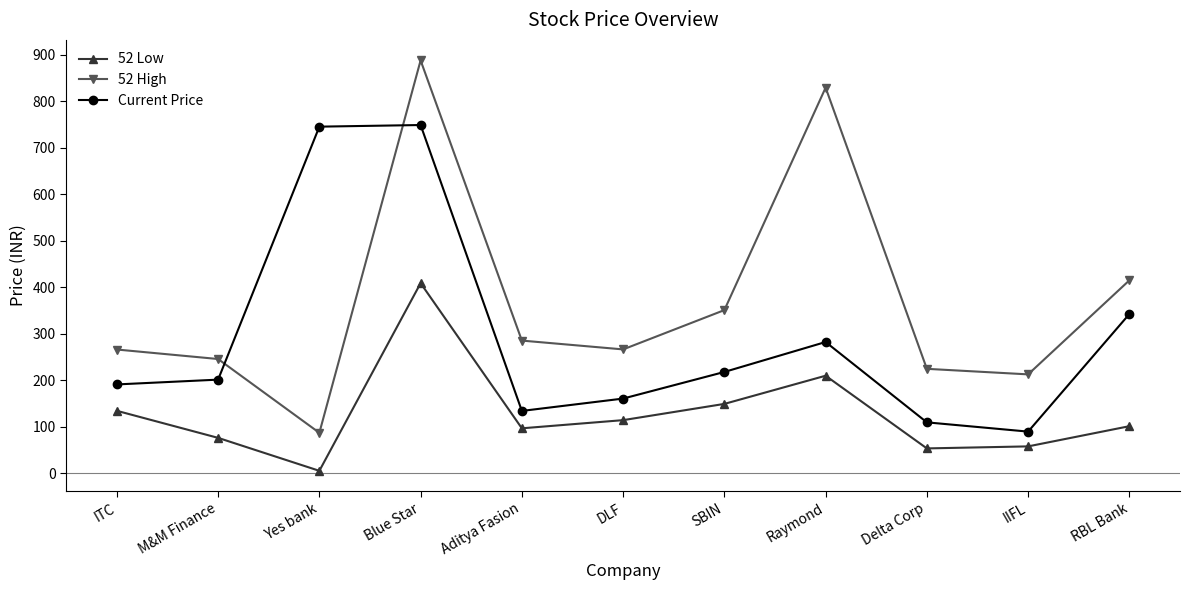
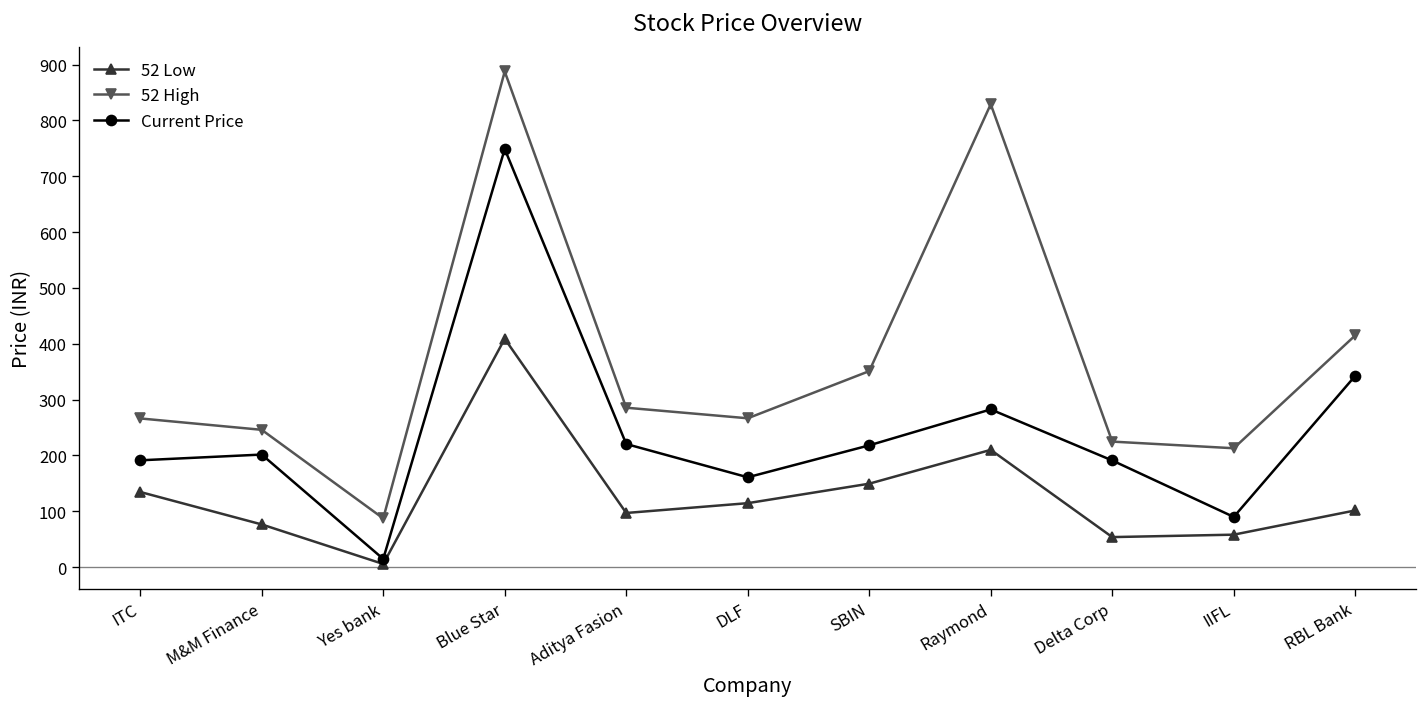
Current Price, Yes bank: 750 -> 10
Current Price, Aditya Fasion: 130 -> 220
Current Price, Delta Corp: 110 -> 190
